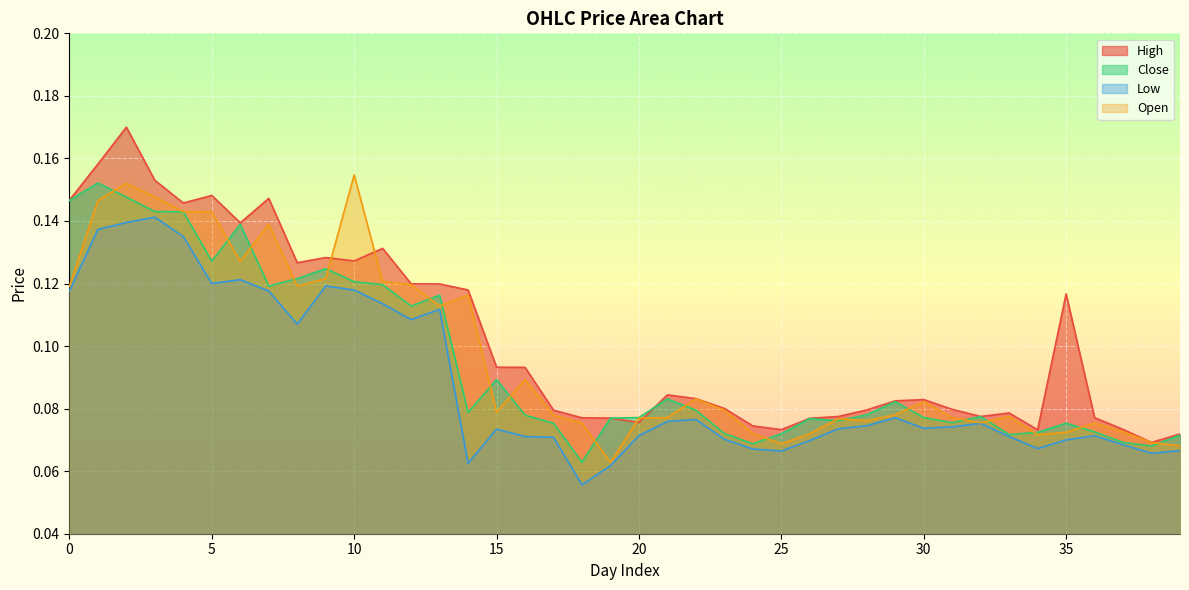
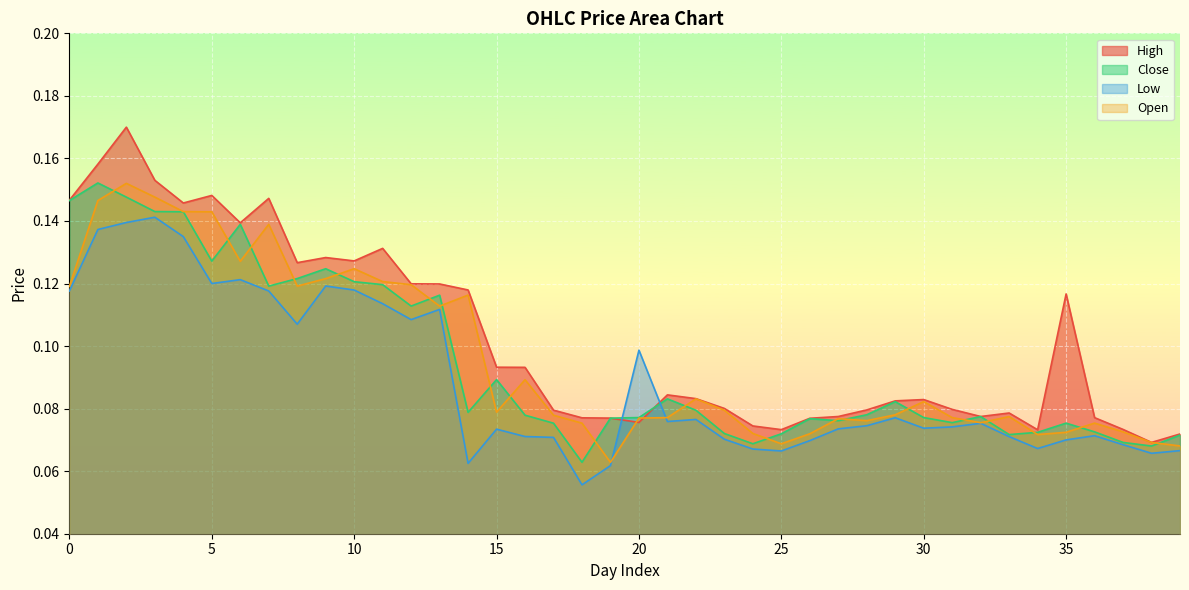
Open, 10: 0.155 -> 0.125
Low, 20: 0.071 -> 0.099
